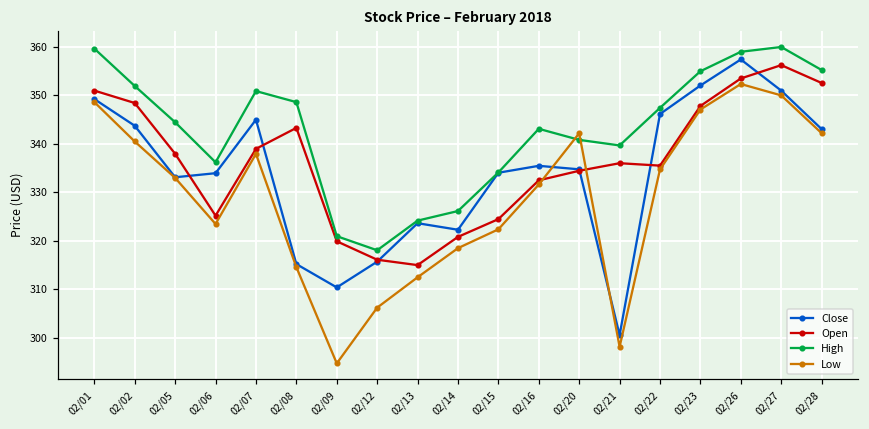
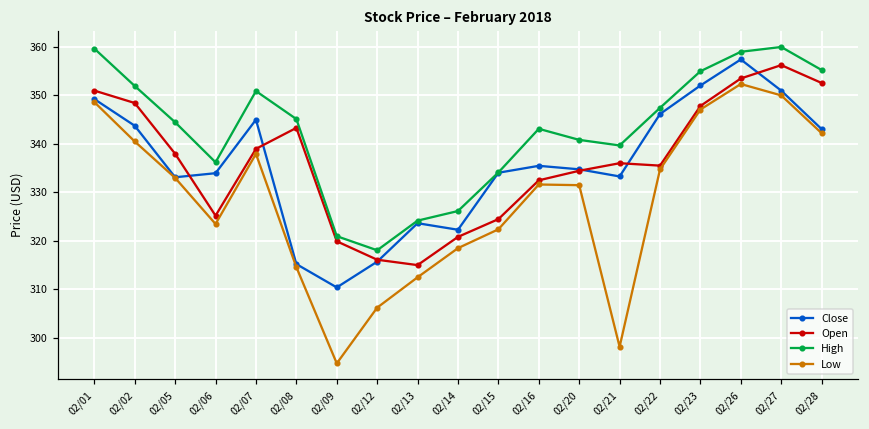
High, 02/08: 349 -> 345
Low, 02/20: 342 -> 332
Close, 02/21: 301 -> 333
